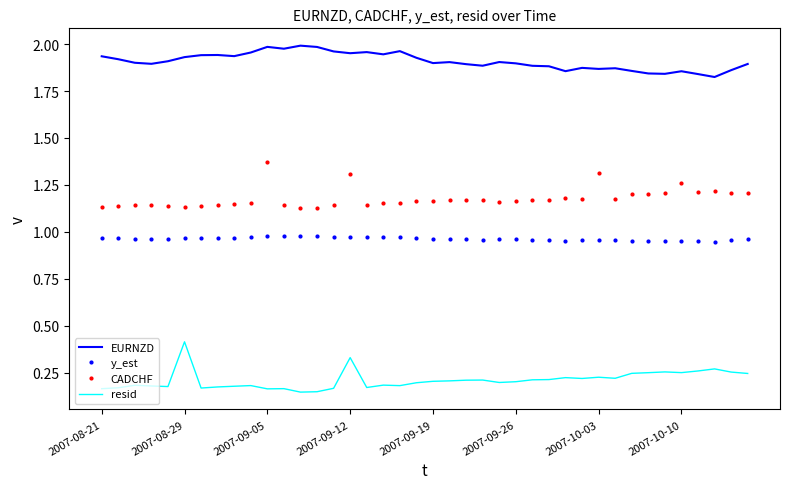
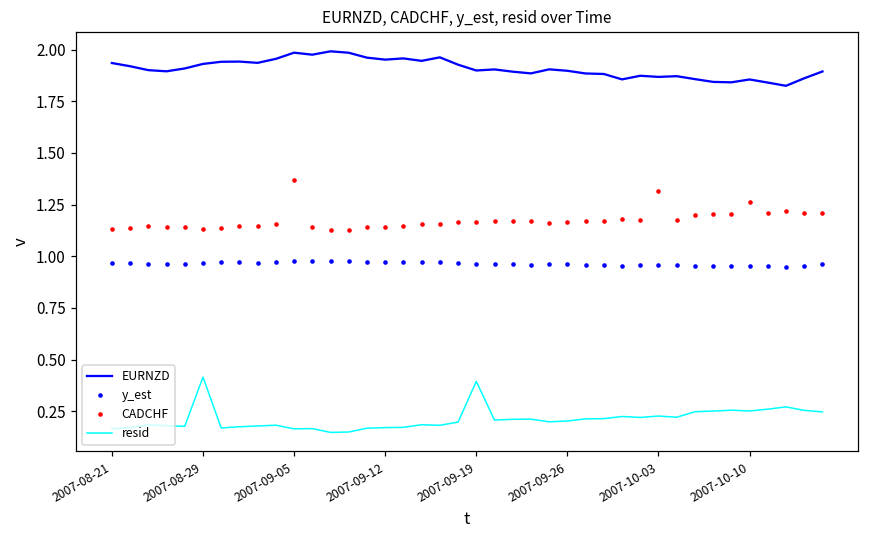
CADCHF, 2007-09-12: 1.31 -> 1.14
resid, 2007-09-12: 0.33 -> 0.17
resid, 2007-09-19: 0.20 -> 0.39
